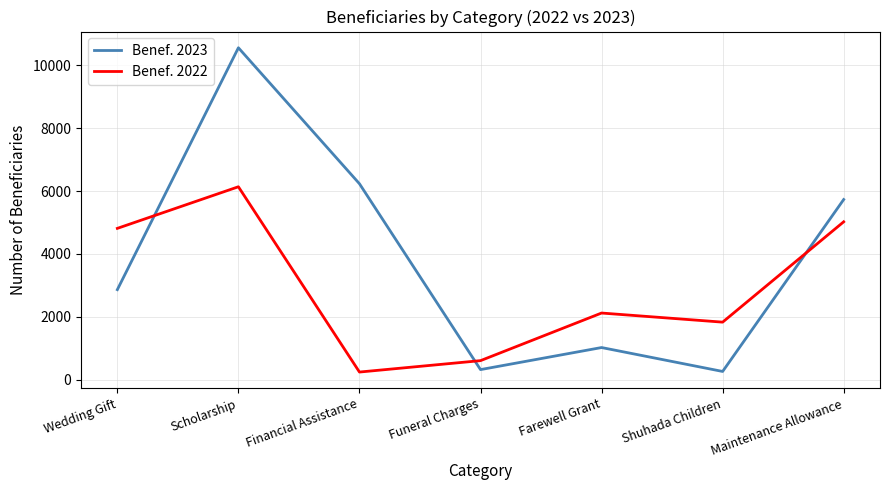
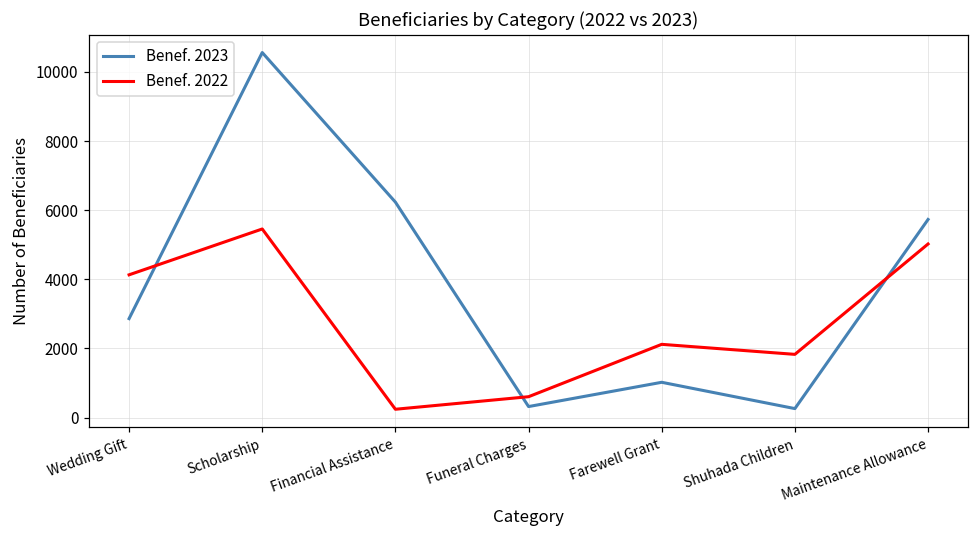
Benef. 2022, Wedding Gift: 4800 -> 4100
Benef. 2022, Scholarship: 6100 -> 5500
